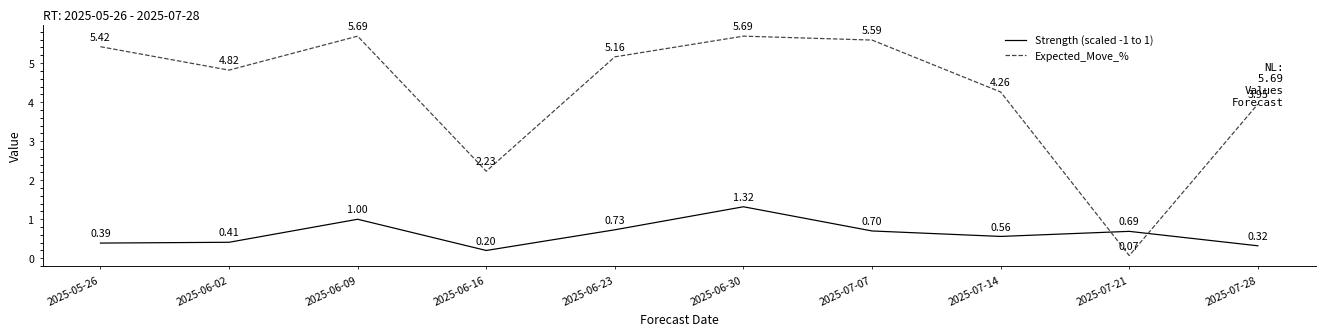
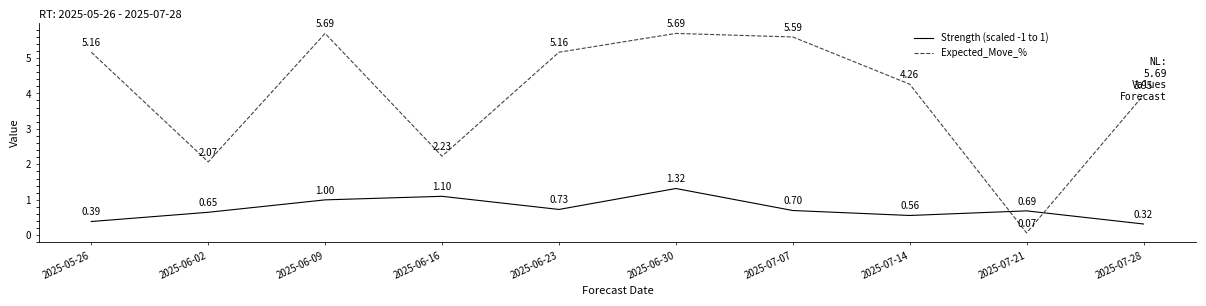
Expected_Move_%, 2025-05-26: 5.42 -> 5.16
Strength (scaled -1 to 1), 2025-06-02: 0.41 -> 0.65
Expected_Move_%, 2025-06-02: 4.82 -> 2.07
Strength (scaled -1 to 1), 2025-06-16: 0.20 -> 1.10
